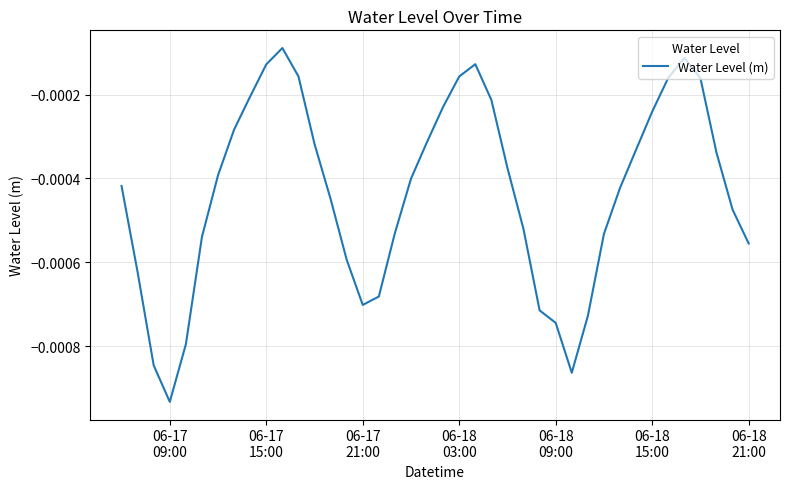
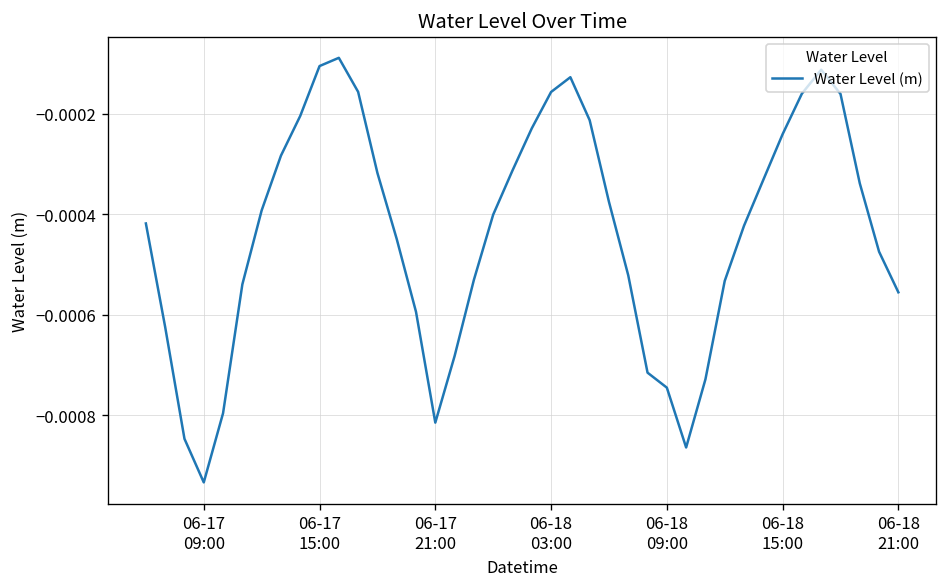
06-17 15:00: -0.00013 -> -0.00011
06-17 21:00: -0.00070 -> -0.00081
